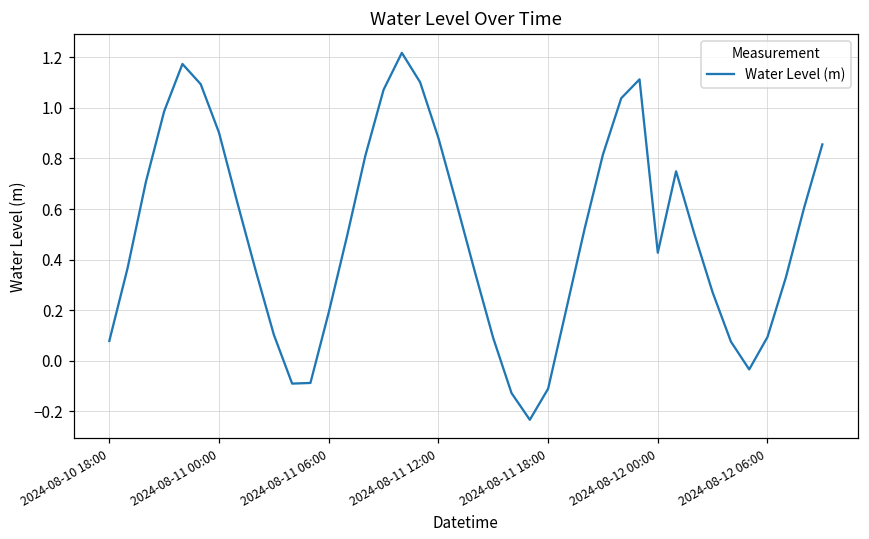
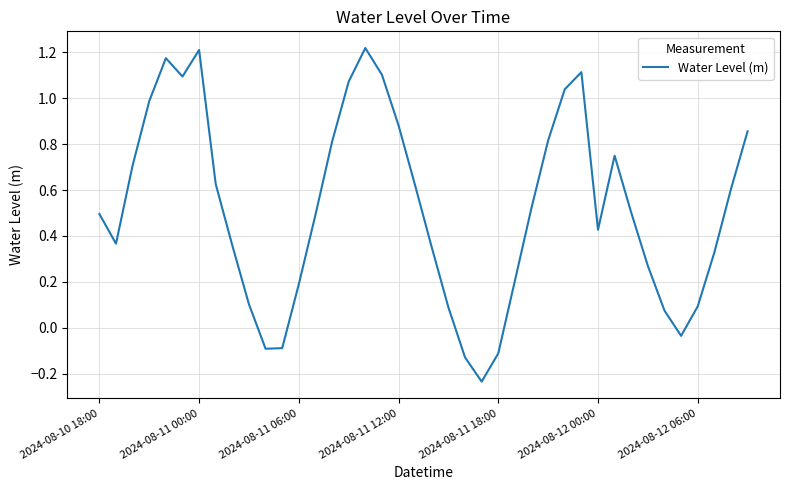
2024-08-10 18:00: 0.08 -> 0.50
2024-08-11 00:00: 0.90 -> 1.21
